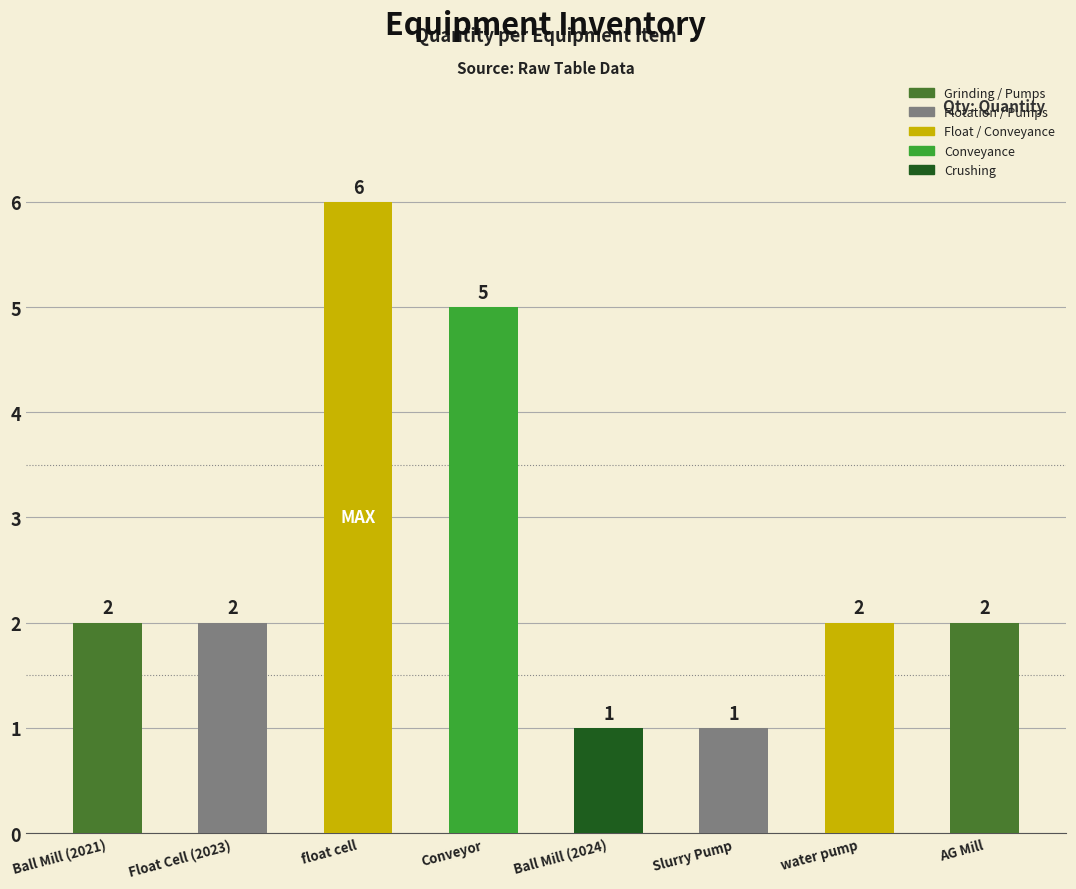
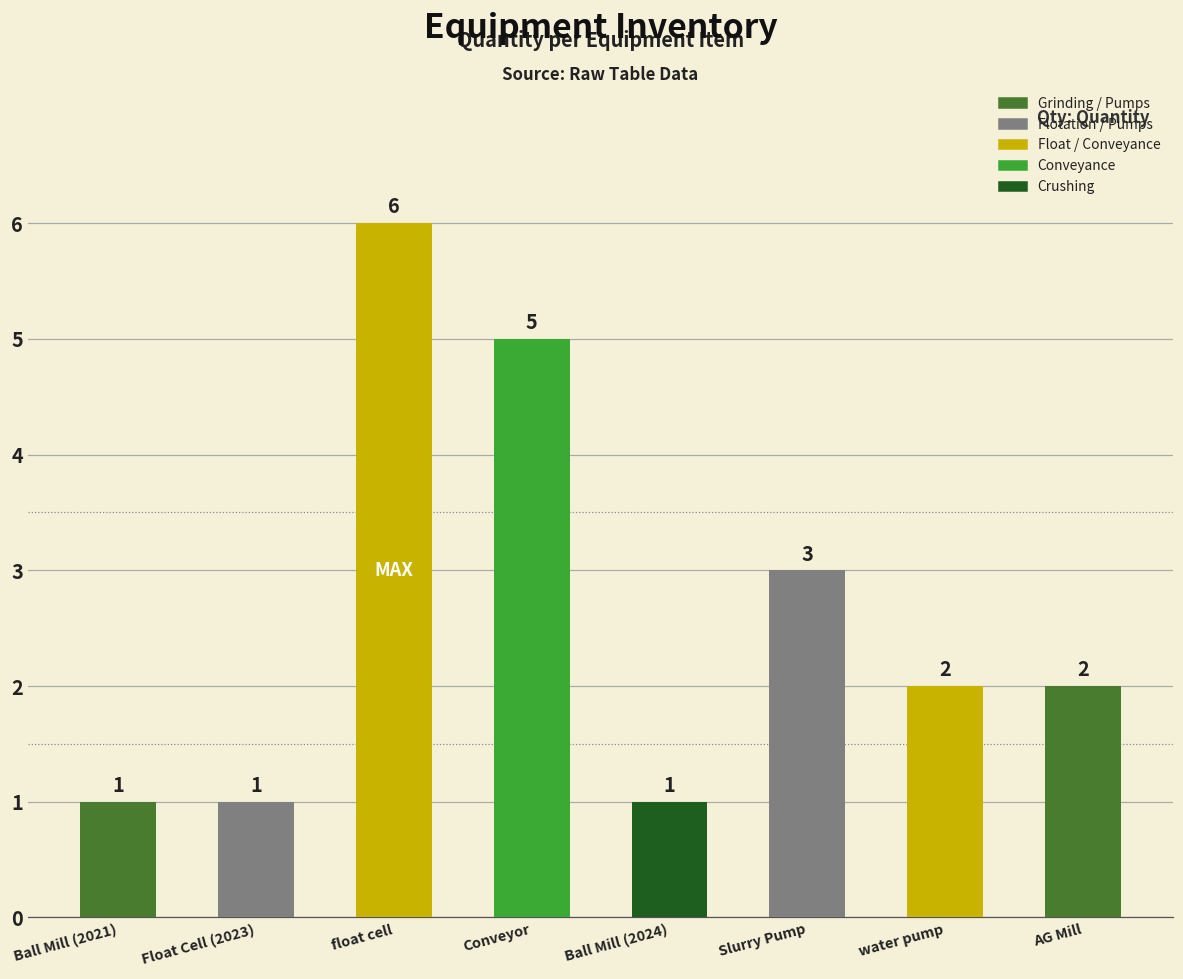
Ball Mill (2021): 2 -> 1
Float Cell (2023): 2 -> 1
Slurry Pump: 1 -> 3
